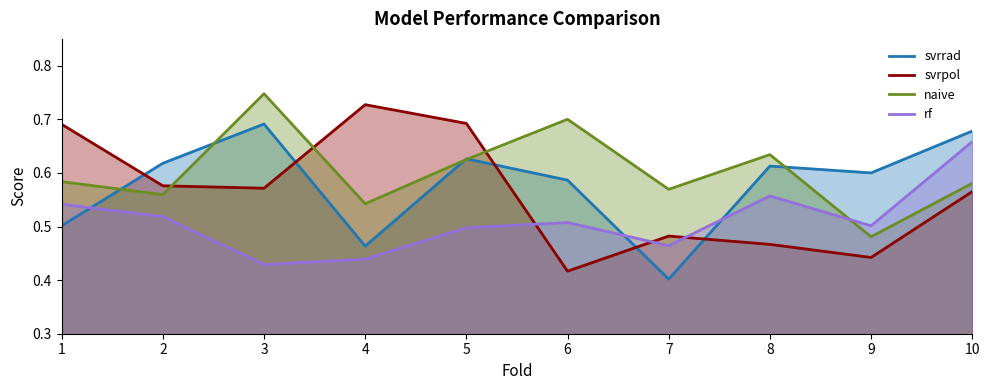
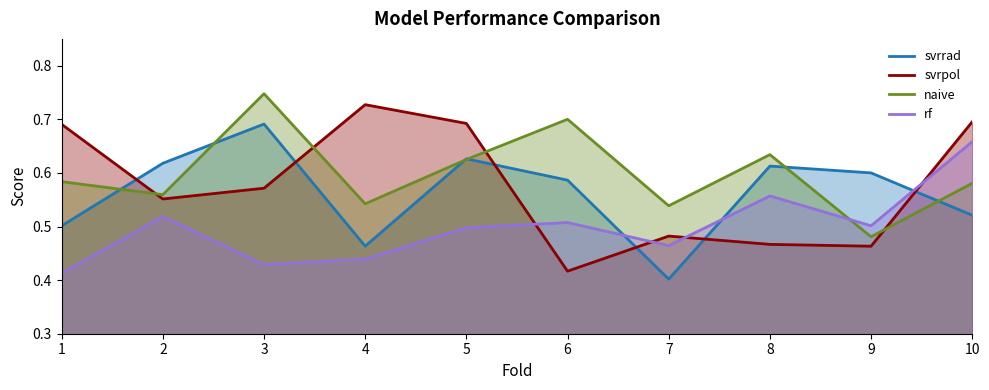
rf, 1: 0.54 -> 0.41
svrpol, 2: 0.58 -> 0.55
naive, 7: 0.57 -> 0.54
svrpol, 9: 0.44 -> 0.46
svrrad, 10: 0.68 -> 0.52
svrpol, 10: 0.57 -> 0.70
